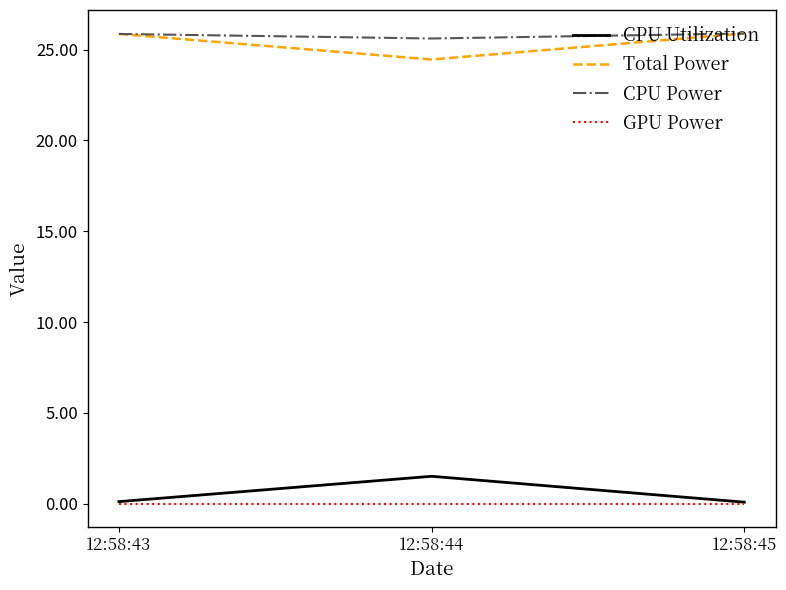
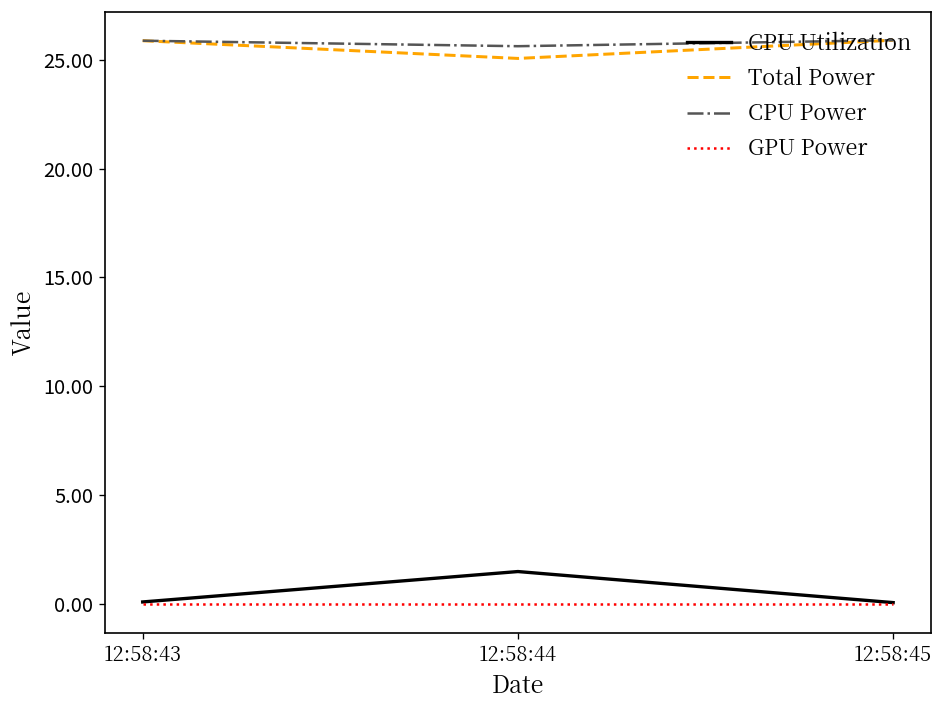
Total Power, 12:58:44: 24.5 -> 25.1
